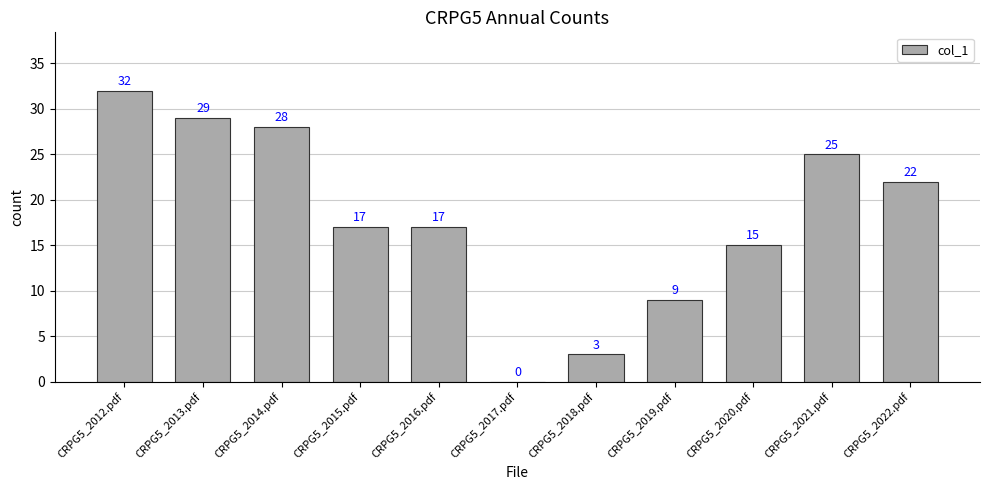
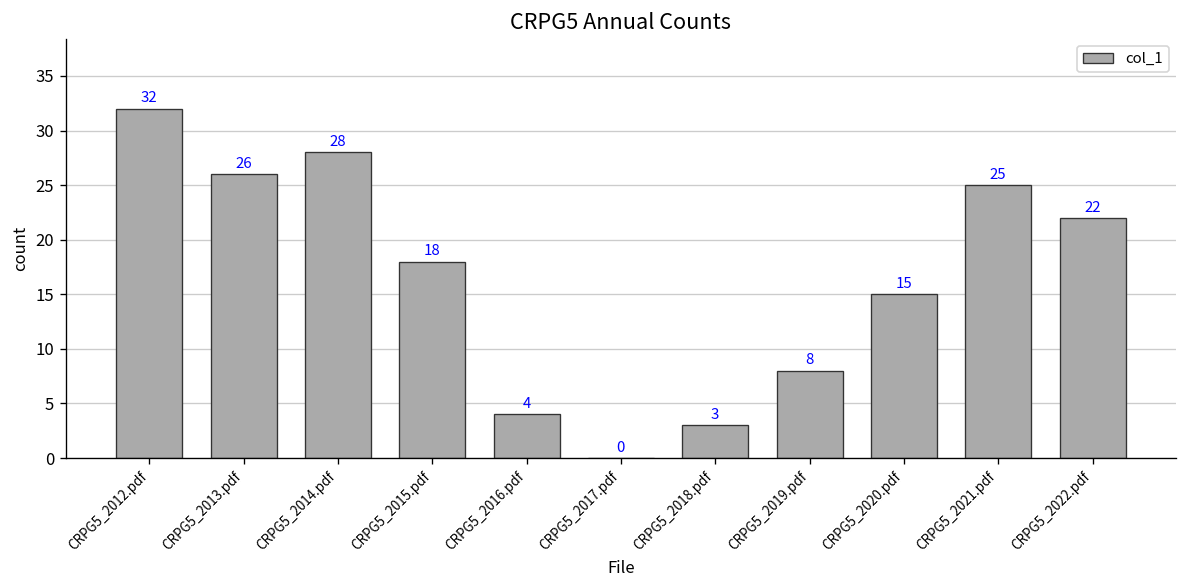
CRPG5_2013.pdf: 29 -> 26
CRPG5_2015.pdf: 17 -> 18
CRPG5_2016.pdf: 17 -> 4
CRPG5_2019.pdf: 9 -> 8
